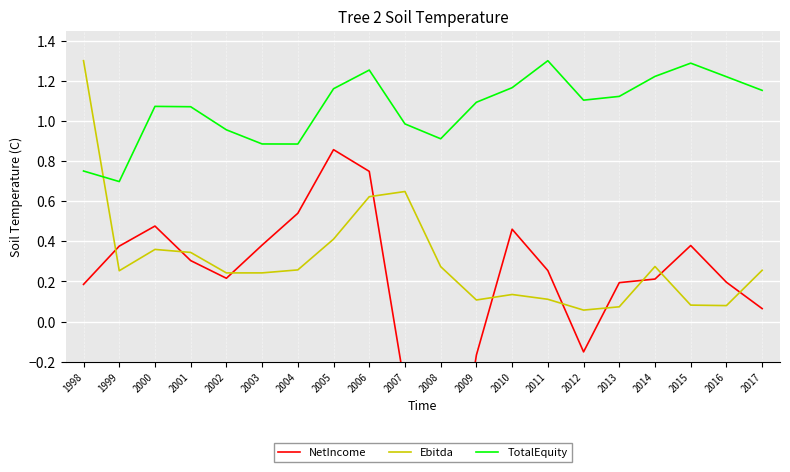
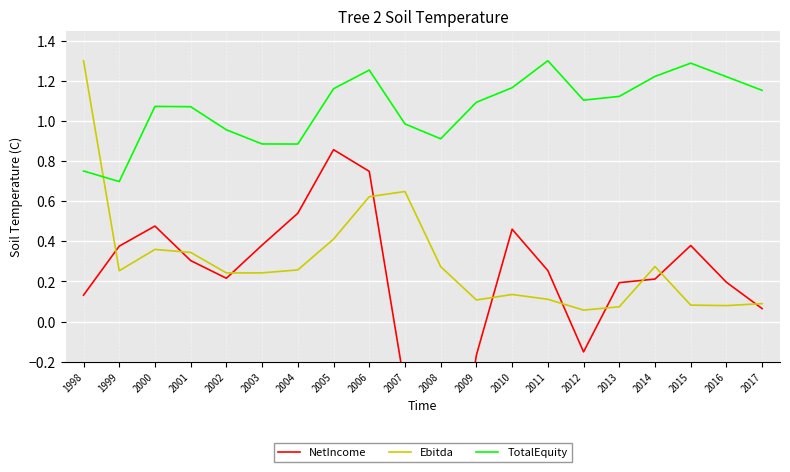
NetIncome, 1998: 0.18 -> 0.13
Ebitda, 2017: 0.26 -> 0.09
